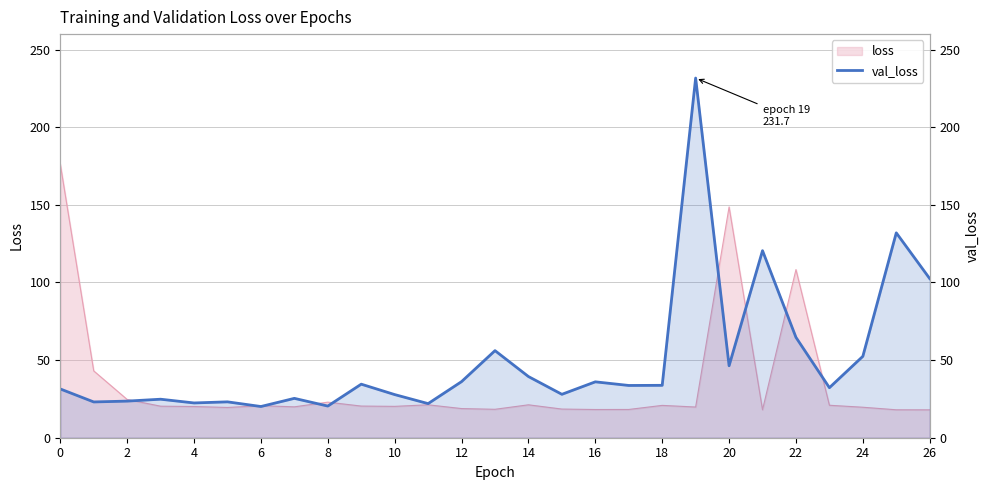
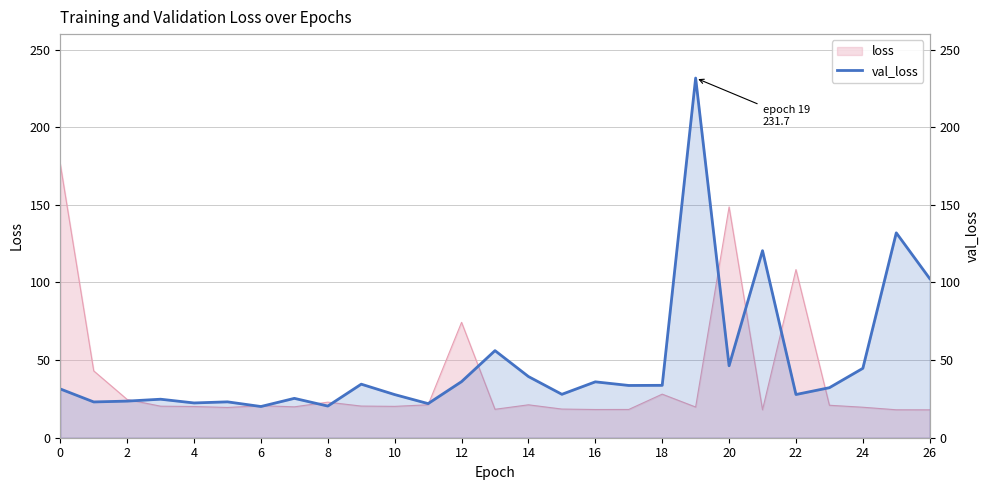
loss, 12: 19 -> 74
loss, 18: 21 -> 28
val_loss, 22: 65 -> 28
val_loss, 24: 52 -> 45
